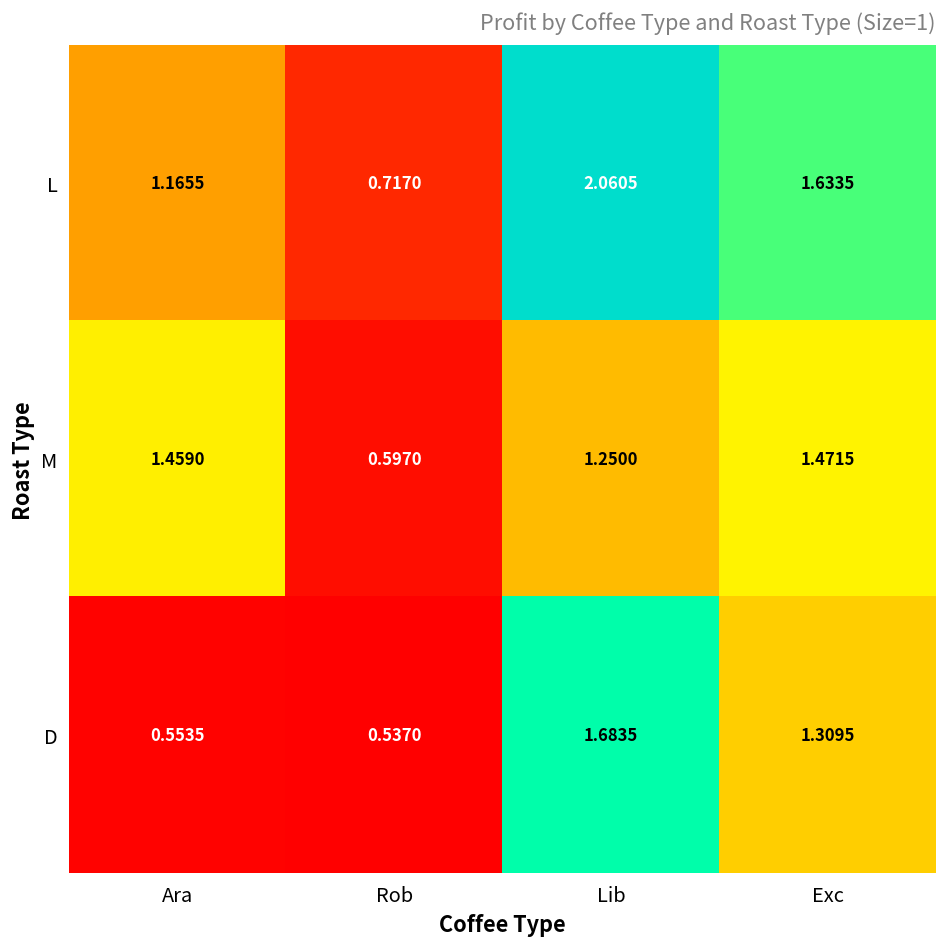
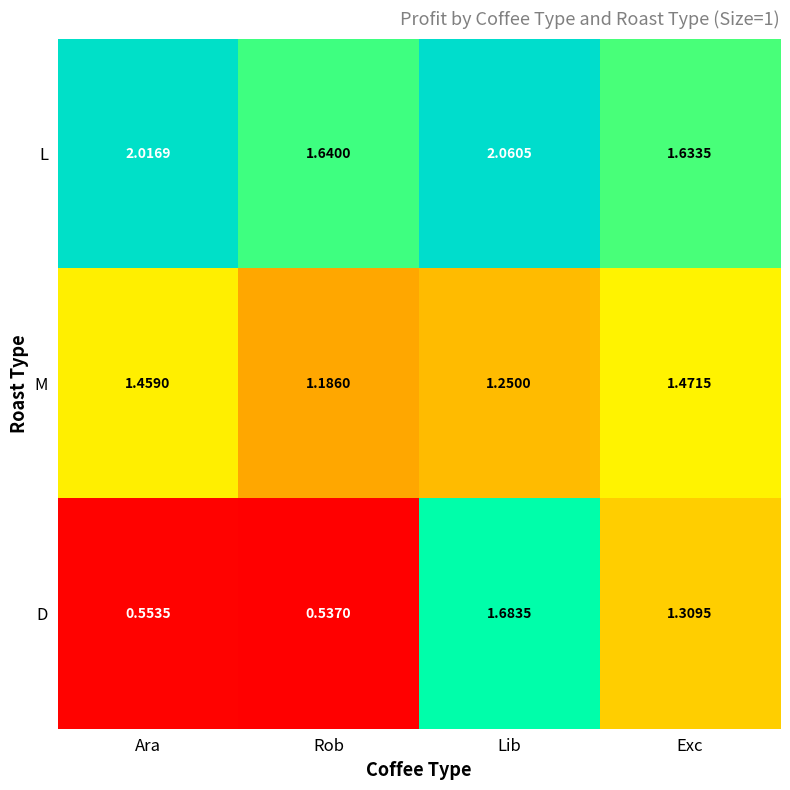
L, Ara: 1.1655 -> 2.0169
L, Rob: 0.7170 -> 1.6400
M, Rob: 0.5970 -> 1.1860
